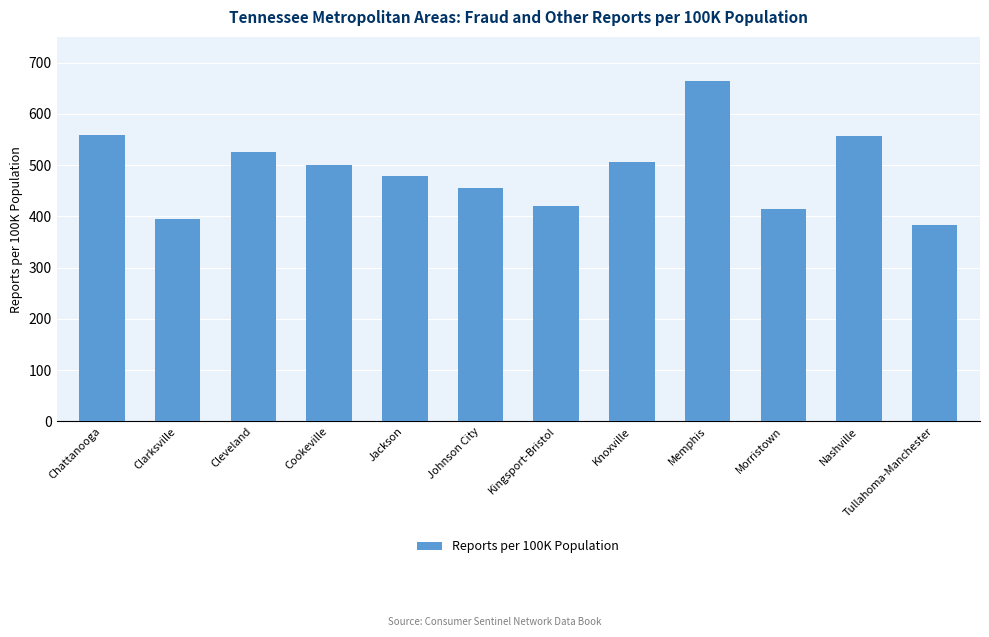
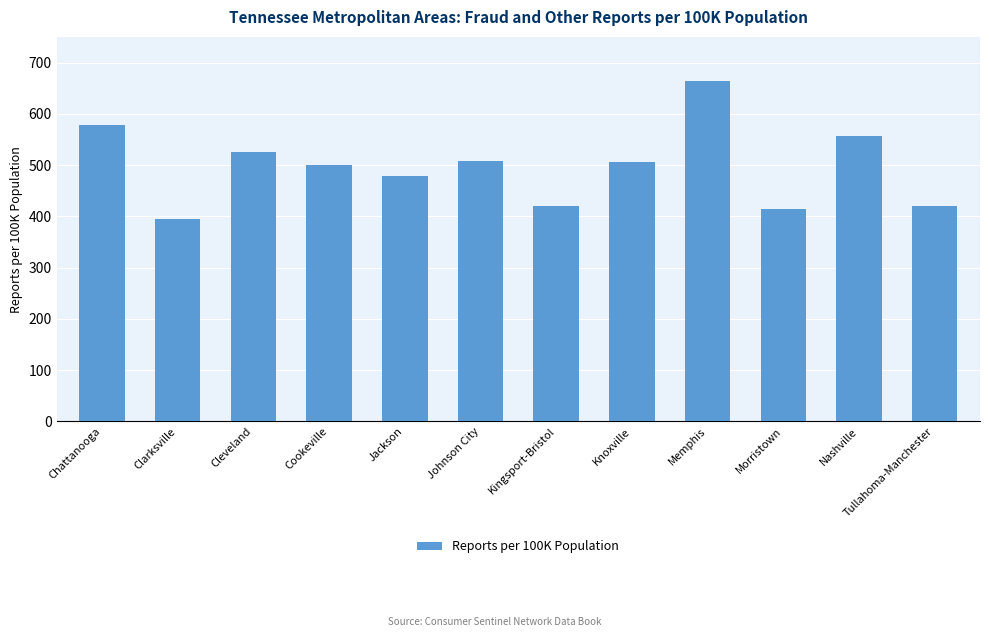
Chattanooga: 560 -> 580
Johnson City: 460 -> 510
Tullahoma-Manchester: 380 -> 420
